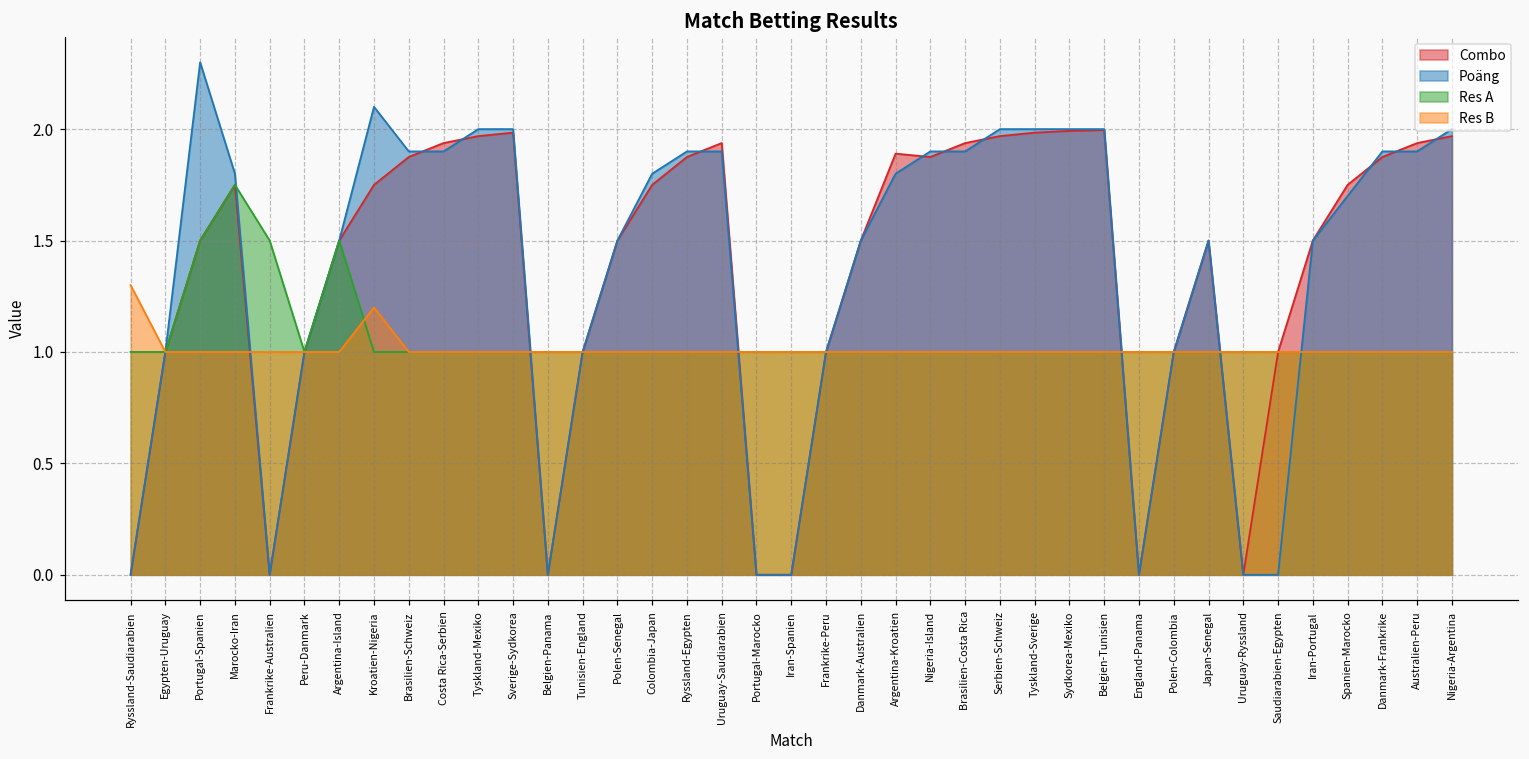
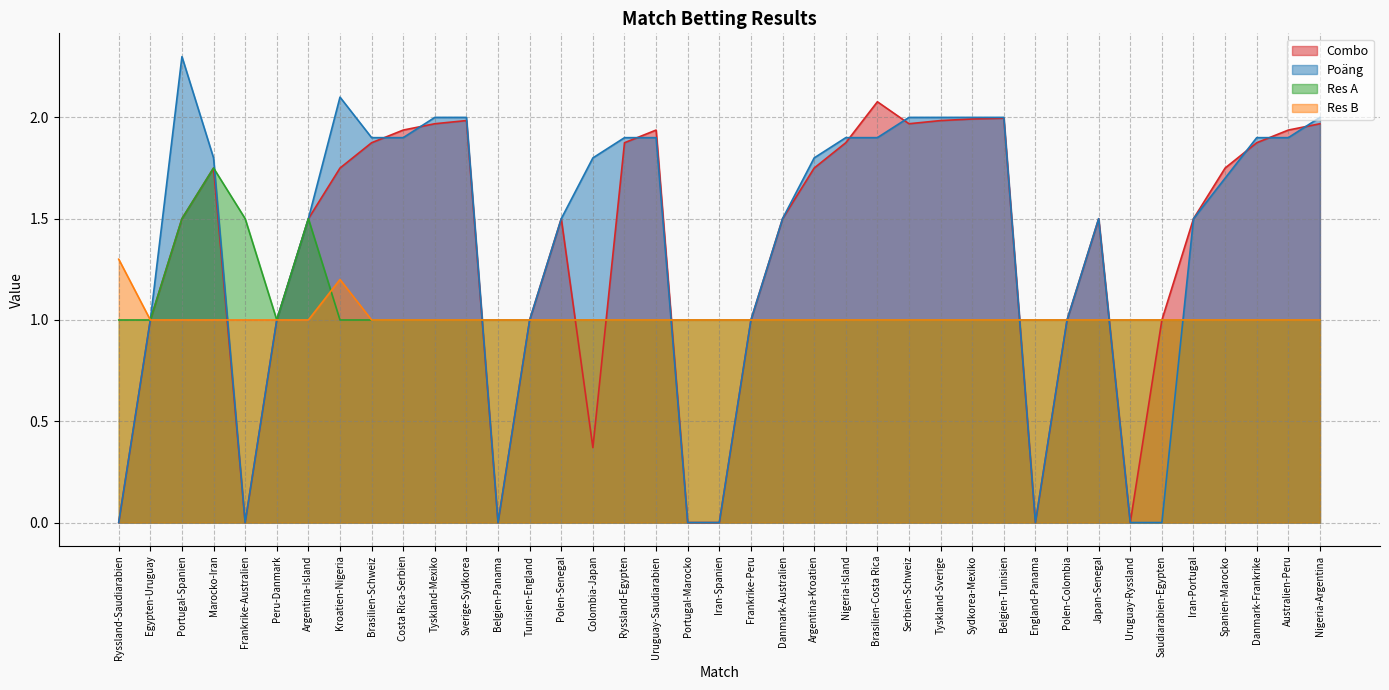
Combo, Colombia-Japan: 1.75 -> 0.37
Combo, Argentina-Kroatien: 1.89 -> 1.75
Combo, Brasilien-Costa Rica: 1.94 -> 2.08
